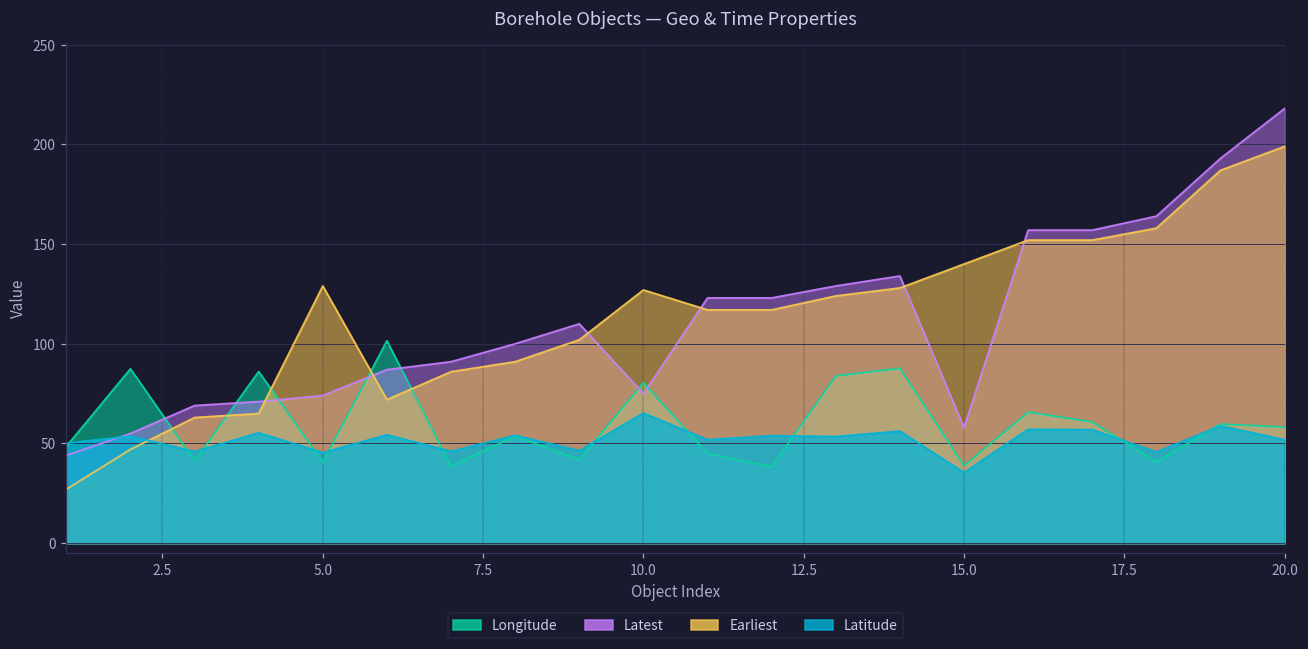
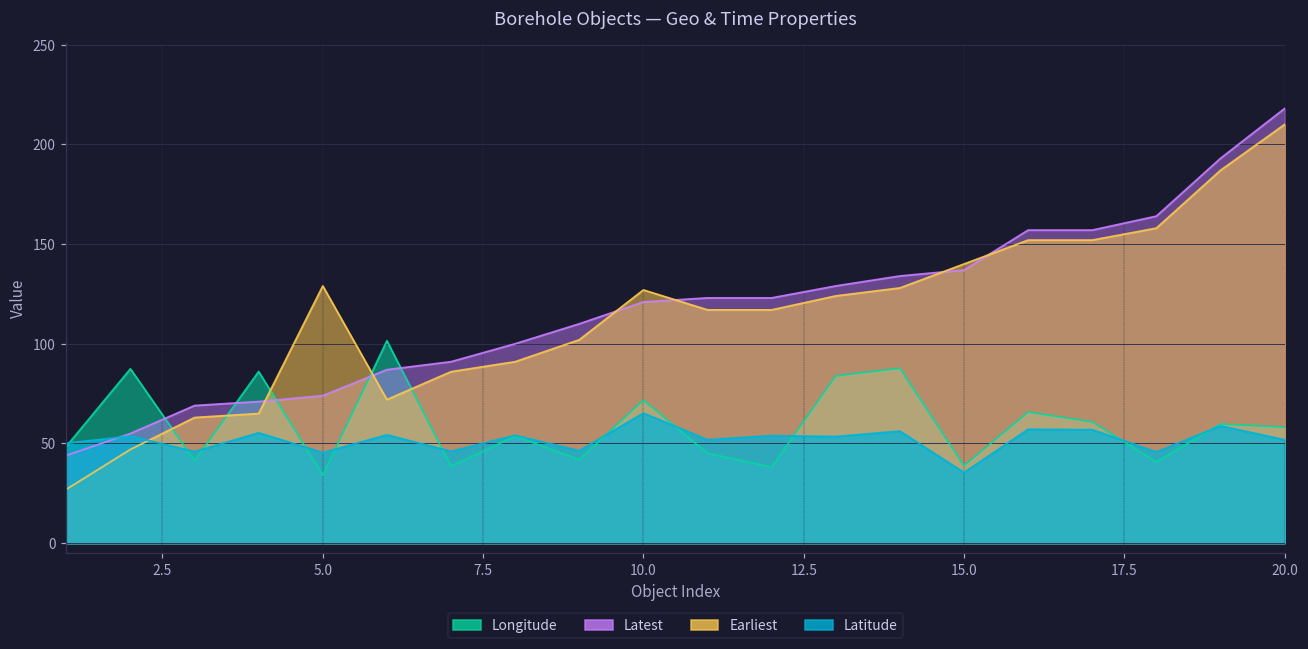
Longitude, 5.0: 41 -> 34
Longitude, 10.0: 80 -> 72
Latest, 10.0: 75 -> 121
Latest, 15.0: 58 -> 137
Earliest, 20.0: 199 -> 210
